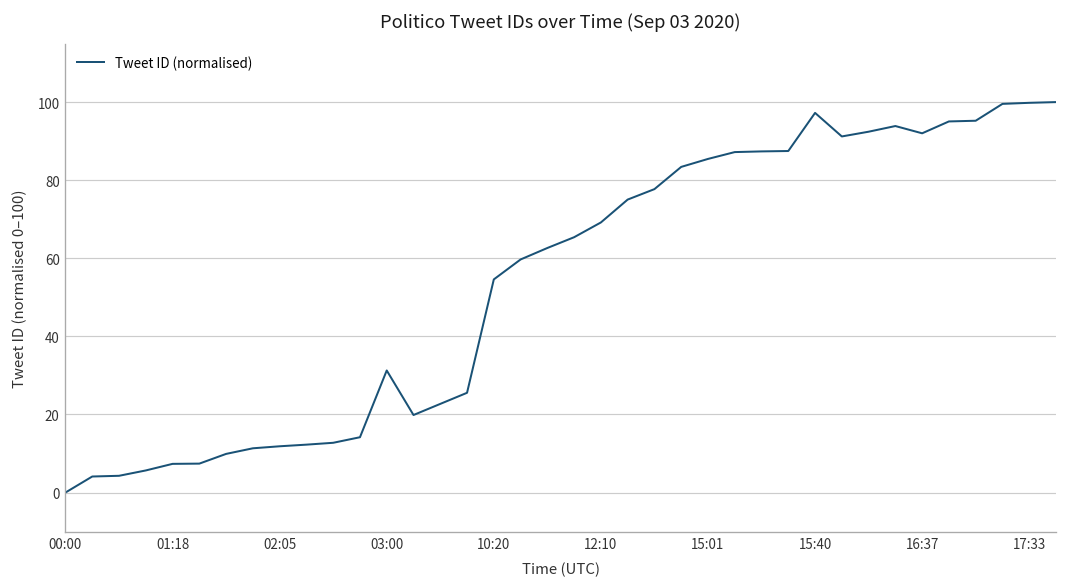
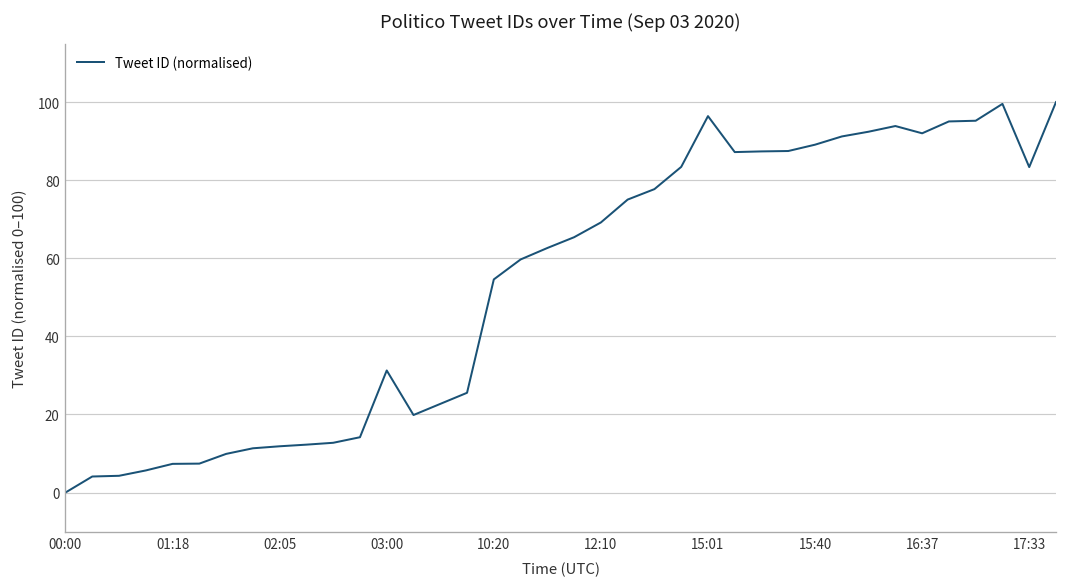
15:01: 85 -> 96
15:40: 97 -> 89
17:33: 100 -> 83
